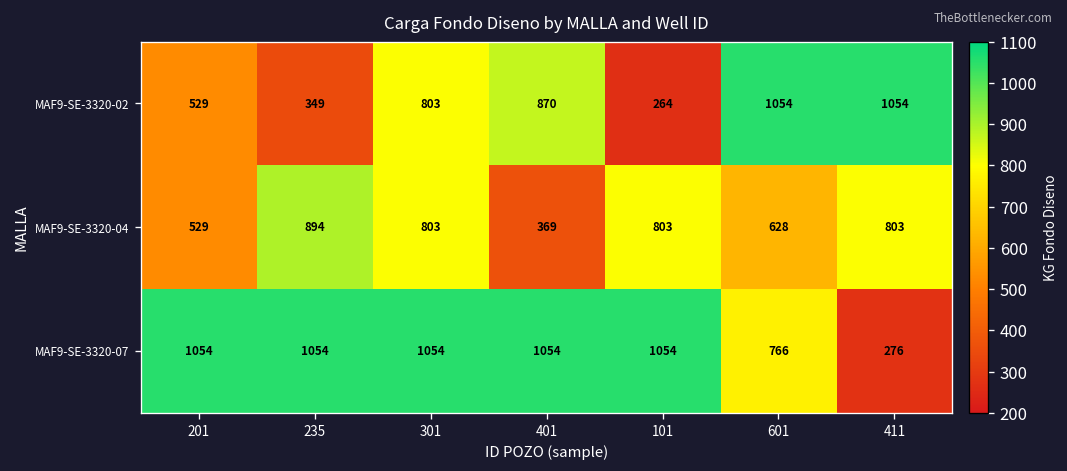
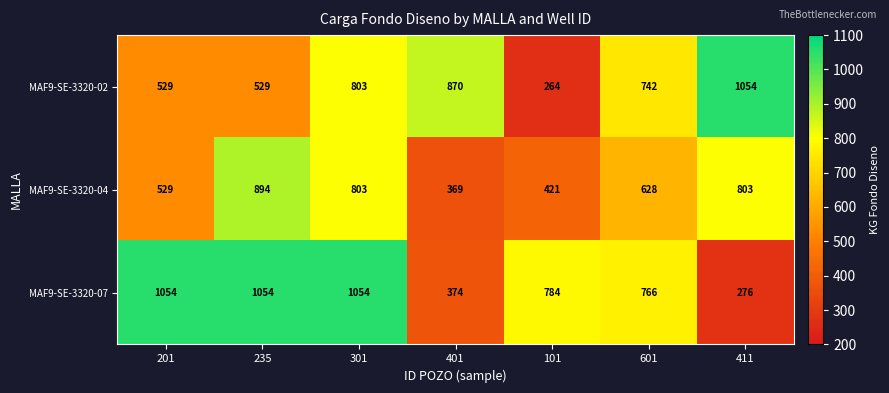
MAF9-SE-3320-02, 235: 349 -> 529
MAF9-SE-3320-02, 601: 1054 -> 742
MAF9-SE-3320-04, 101: 803 -> 421
MAF9-SE-3320-07, 401: 1054 -> 374
MAF9-SE-3320-07, 101: 1054 -> 784
